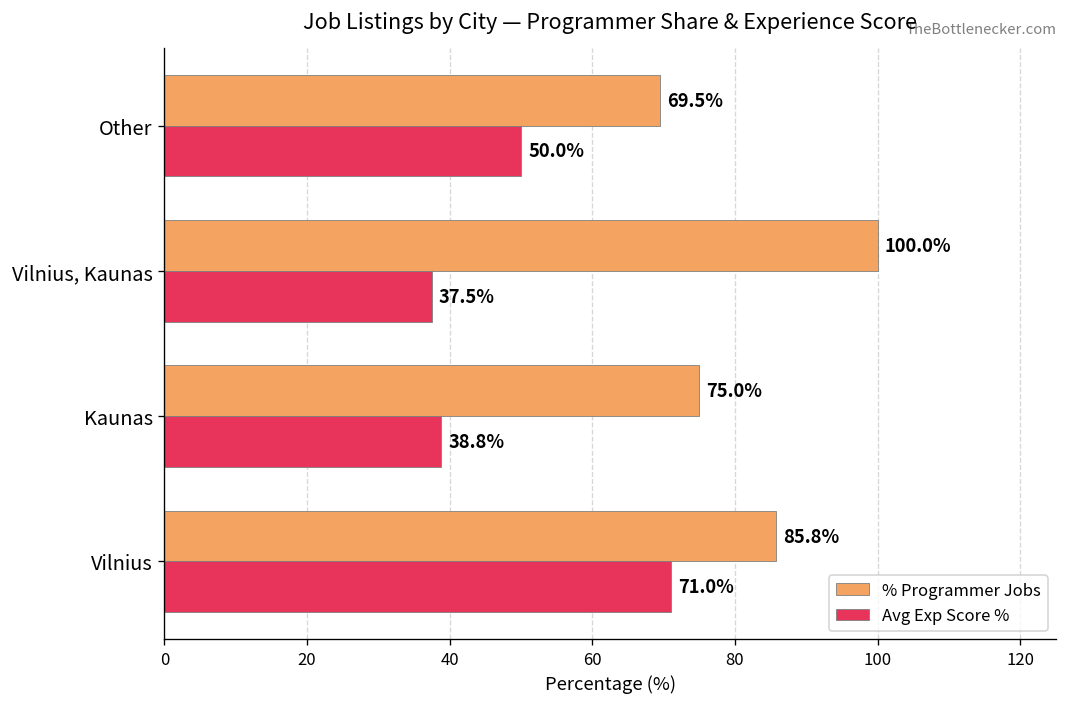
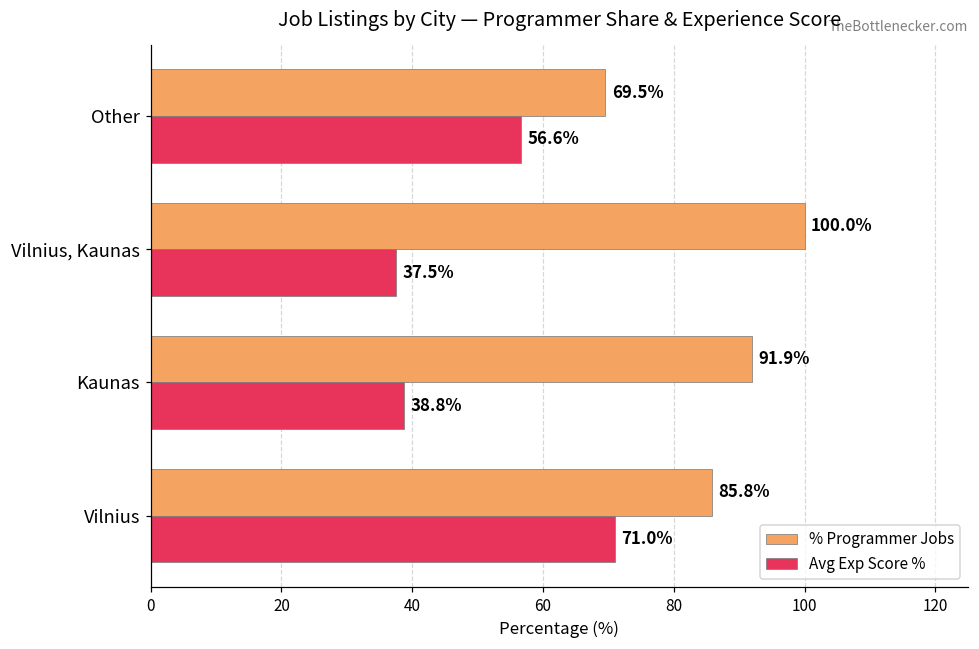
Avg Exp Score %, Other: 50.0% -> 56.6%
% Programmer Jobs, Kaunas: 75.0% -> 91.9%
